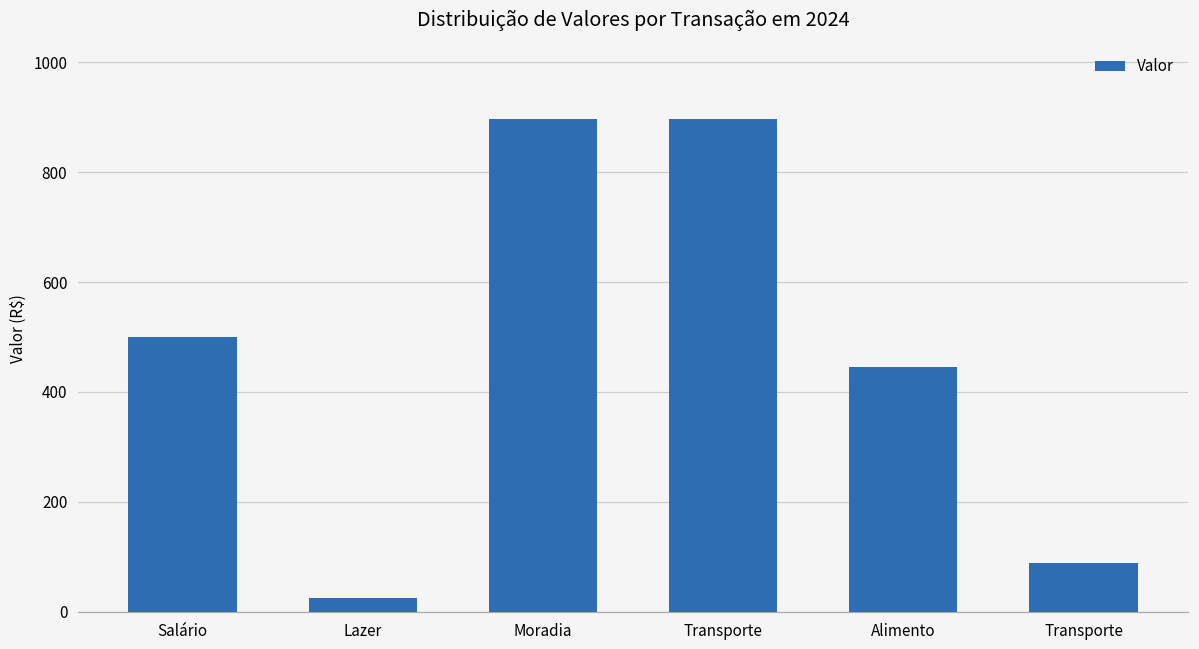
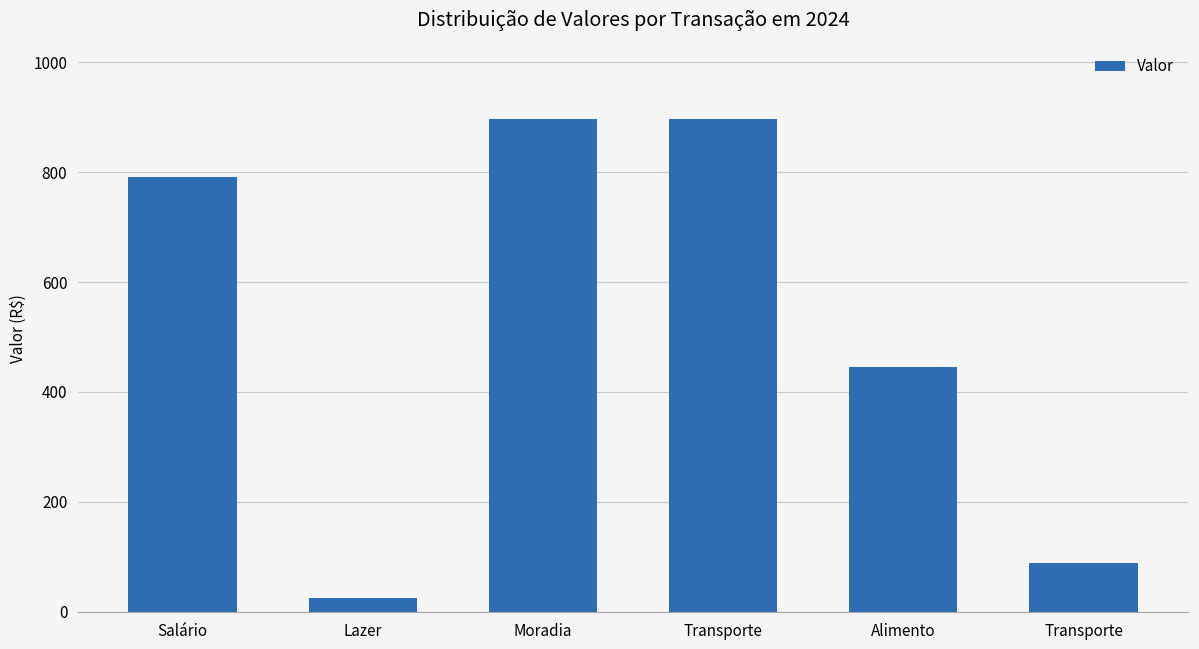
Salário: 500 -> 790
